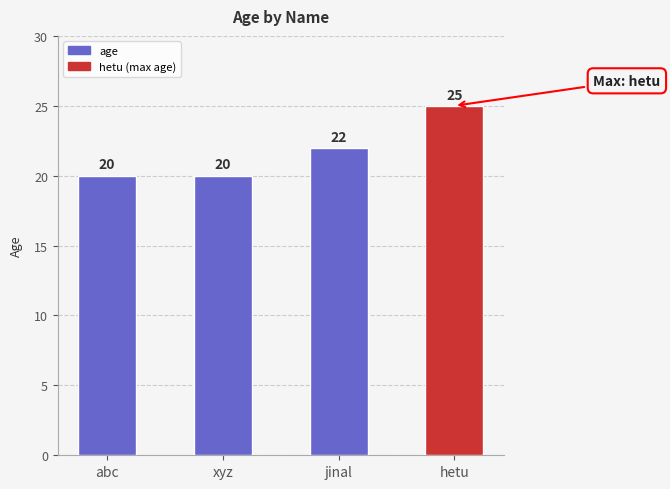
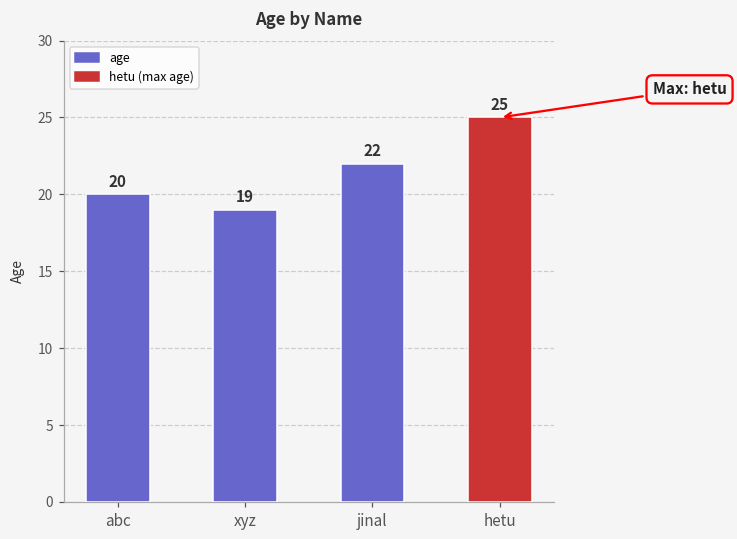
xyz: 20 -> 19
